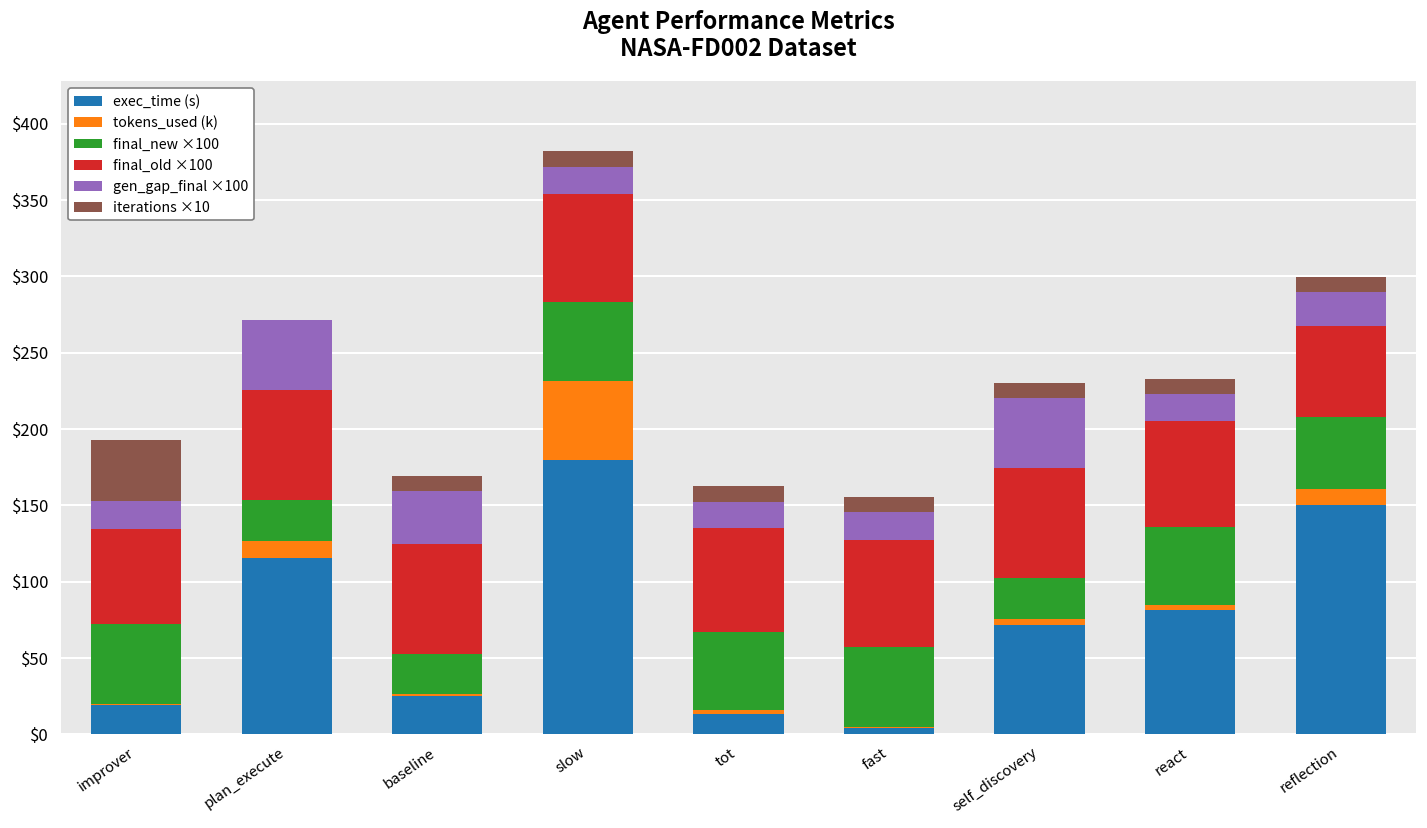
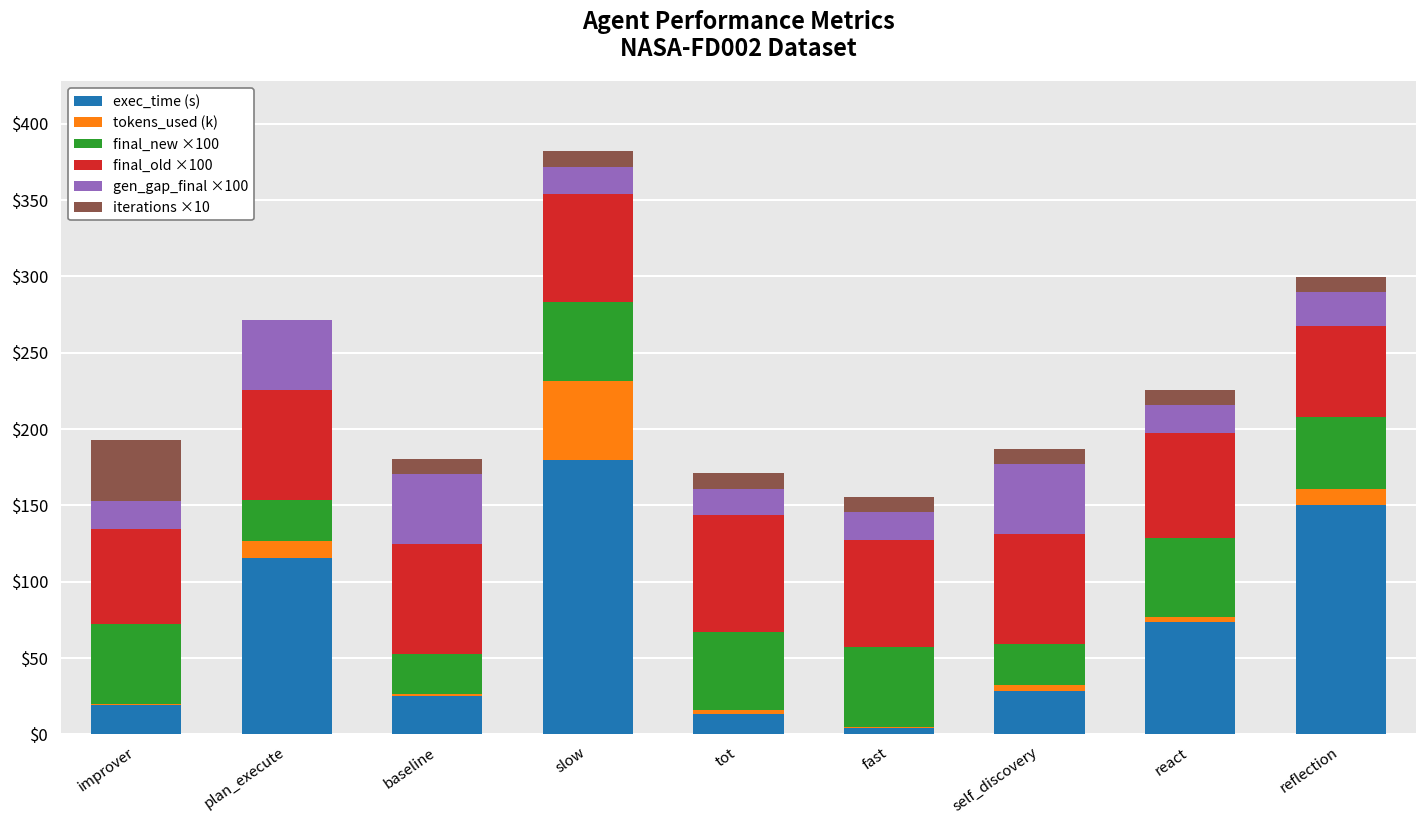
gen_gap_final ×100, baseline: $35 -> $46
final_old ×100, tot: $68 -> $77
exec_time (s), self_discovery: $72 -> $28
exec_time (s), react: $81 -> $74
